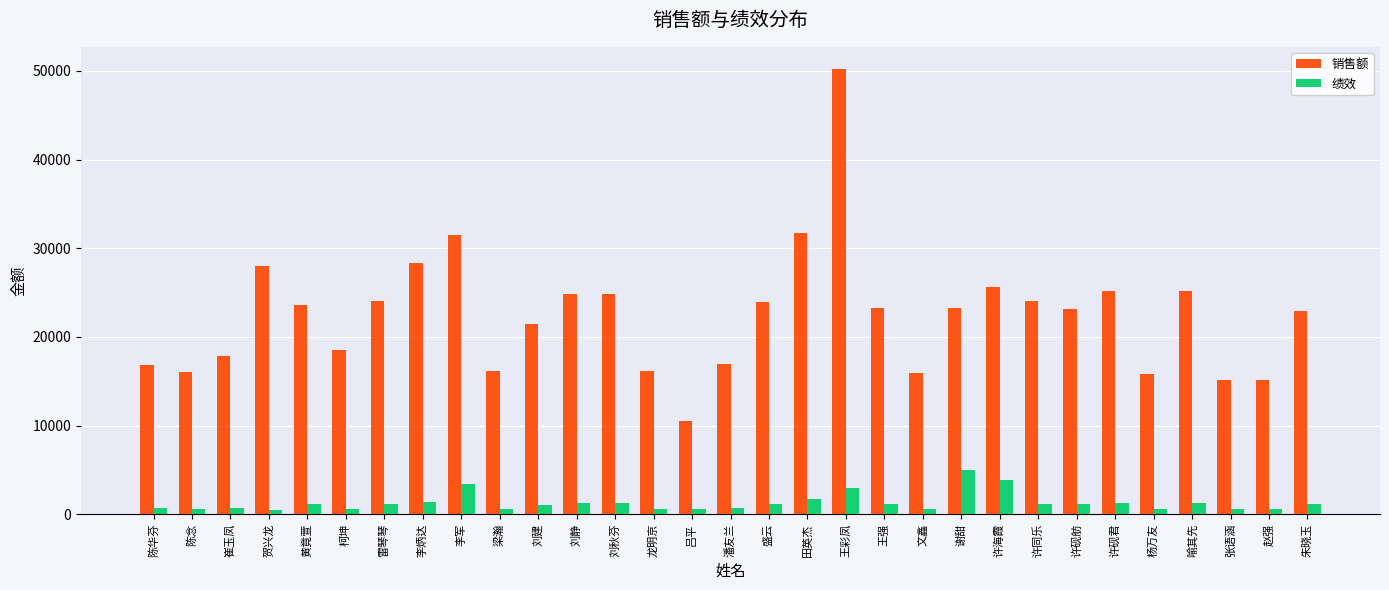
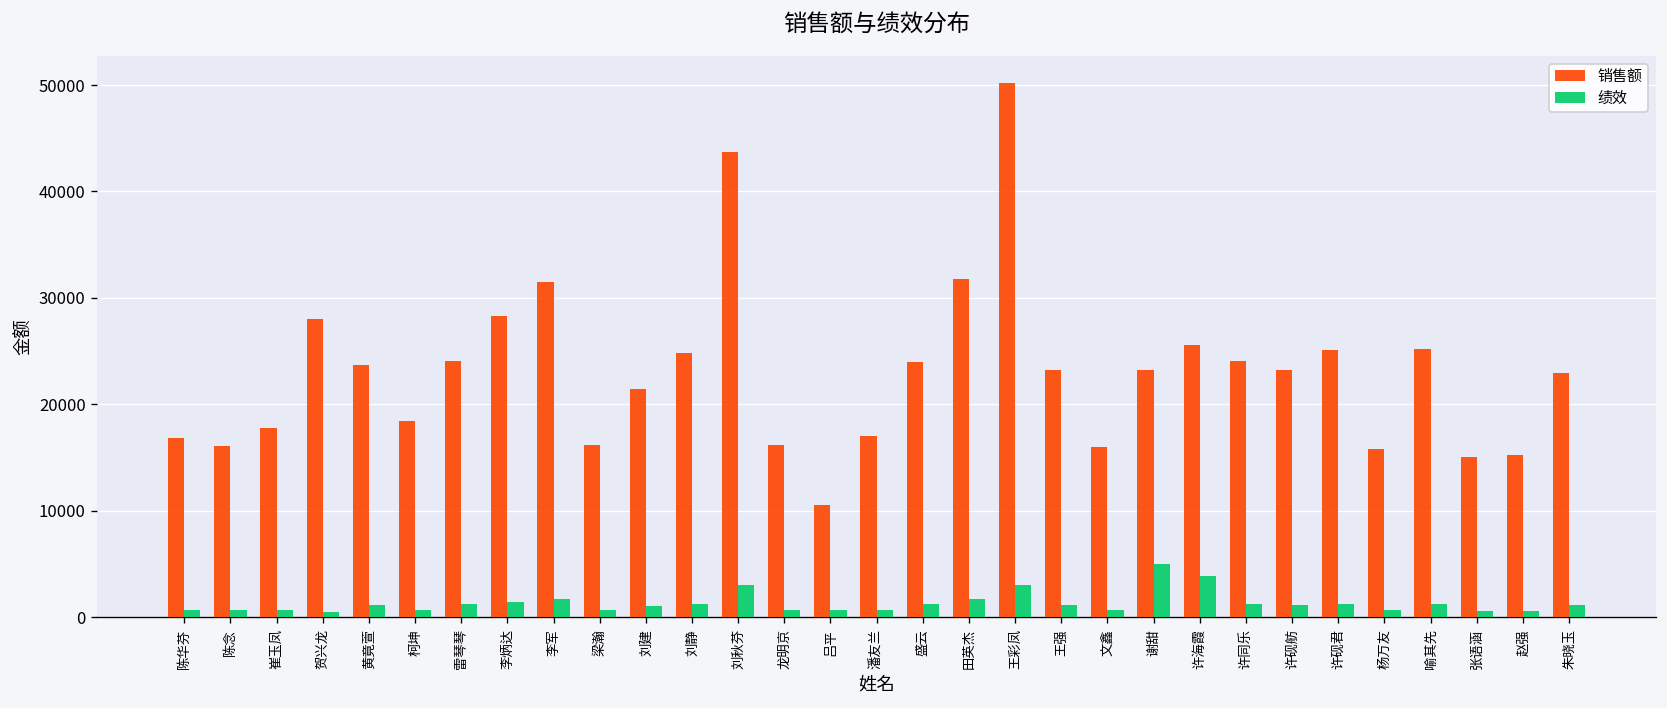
绩效, 李军: 3000 -> 2000
销售额, 刘秋芬: 25000 -> 44000
绩效, 刘秋芬: 1000 -> 3000
